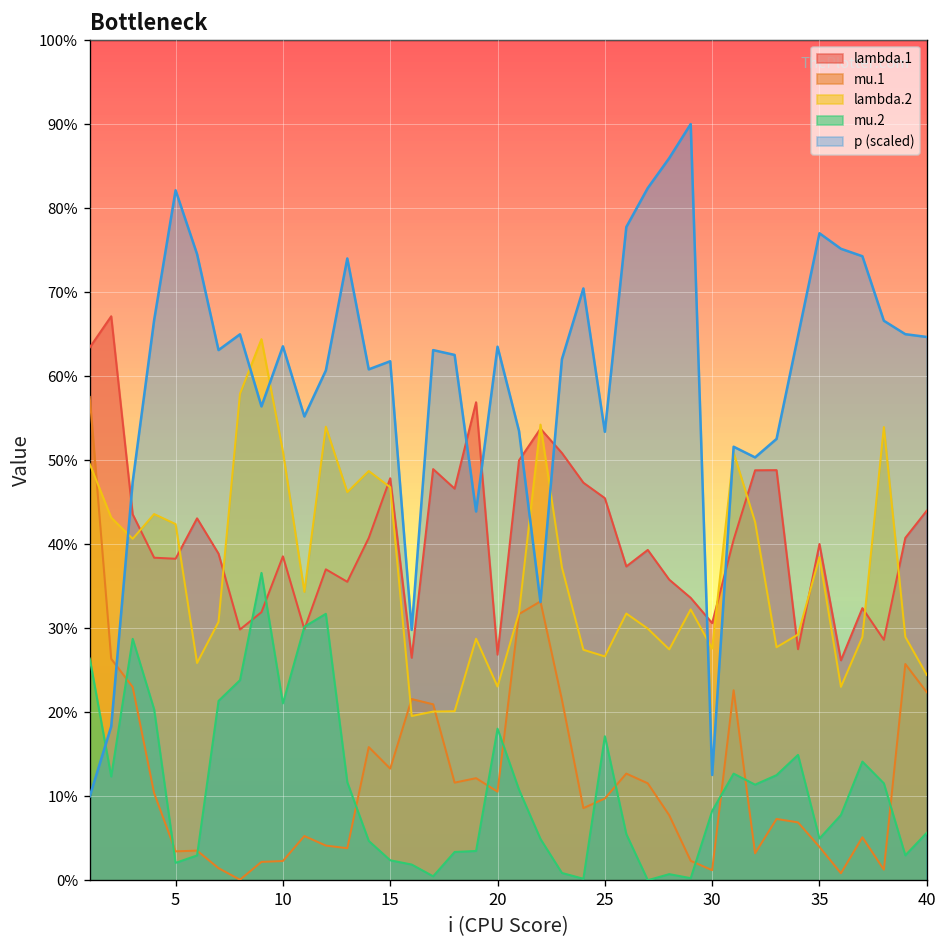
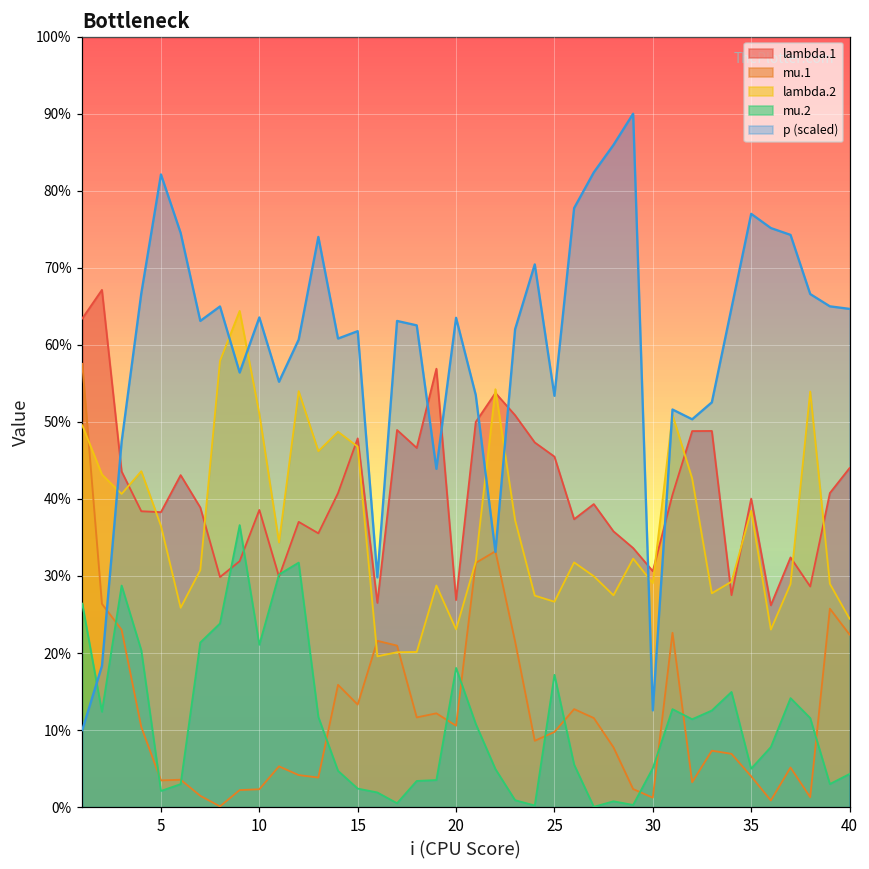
lambda.2, 5: 42% -> 36%
lambda.2, 30: 28% -> 29%
mu.2, 30: 8% -> 5%
mu.2, 40: 6% -> 4%
